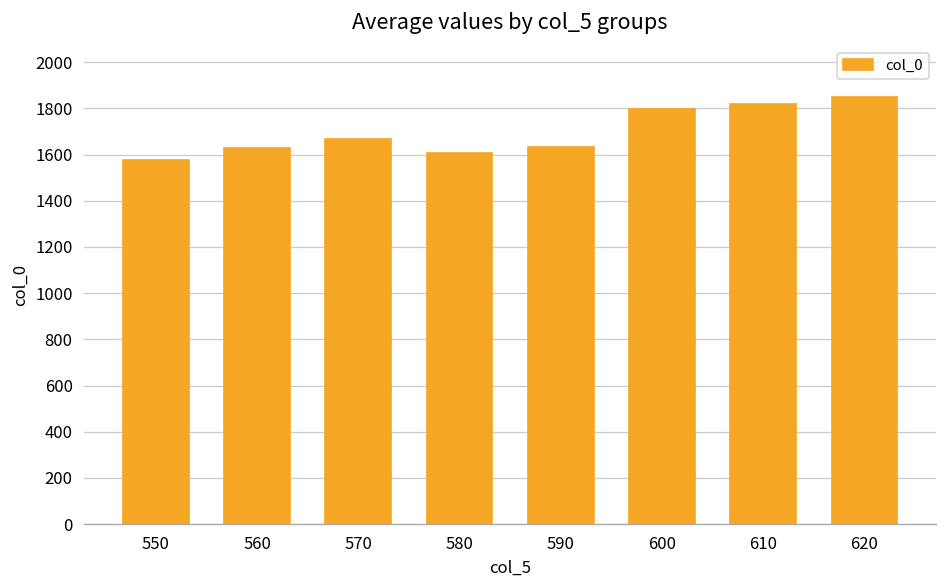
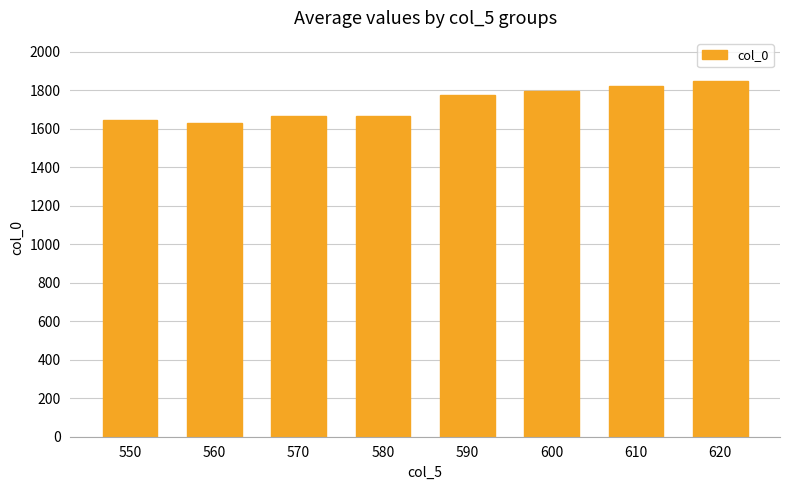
550: 1580 -> 1650
580: 1610 -> 1670
590: 1630 -> 1780
